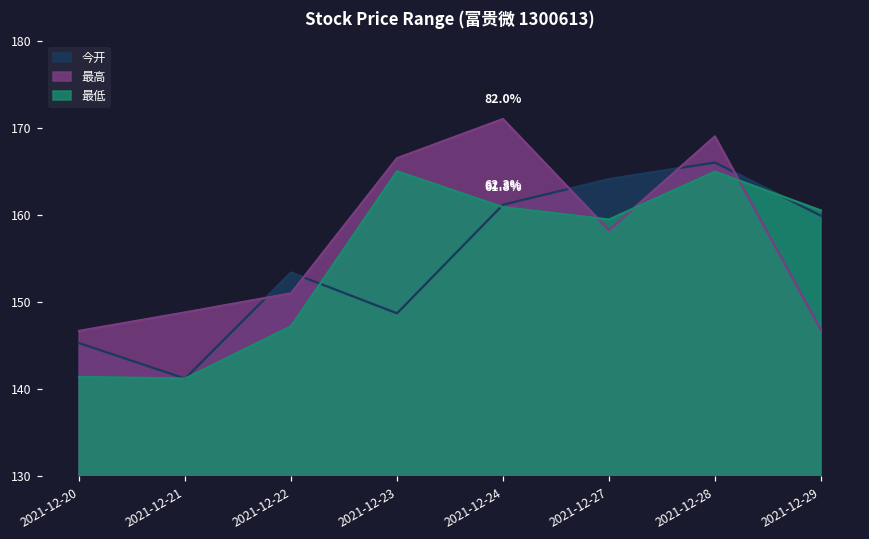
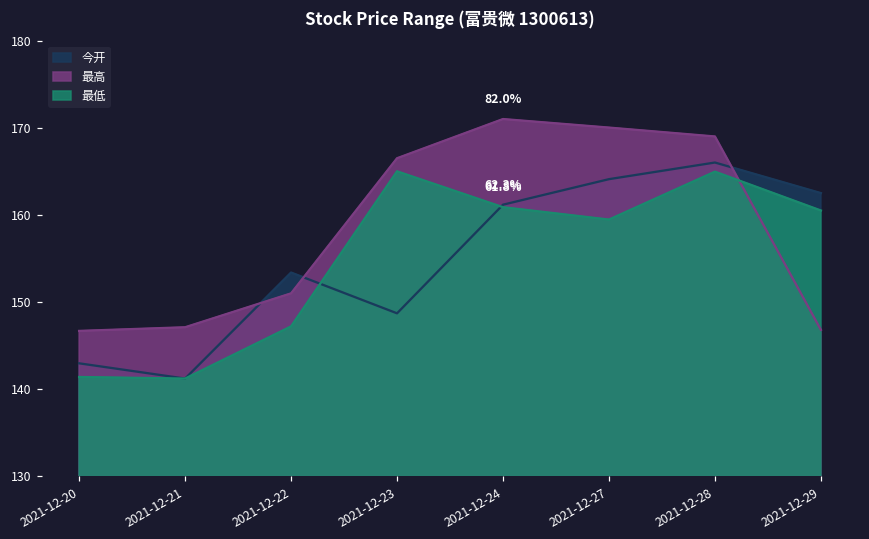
今开, 2021-12-20: 145 -> 143
最高, 2021-12-21: 149 -> 147
最高, 2021-12-27: 158 -> 170
今开, 2021-12-29: 160 -> 163
